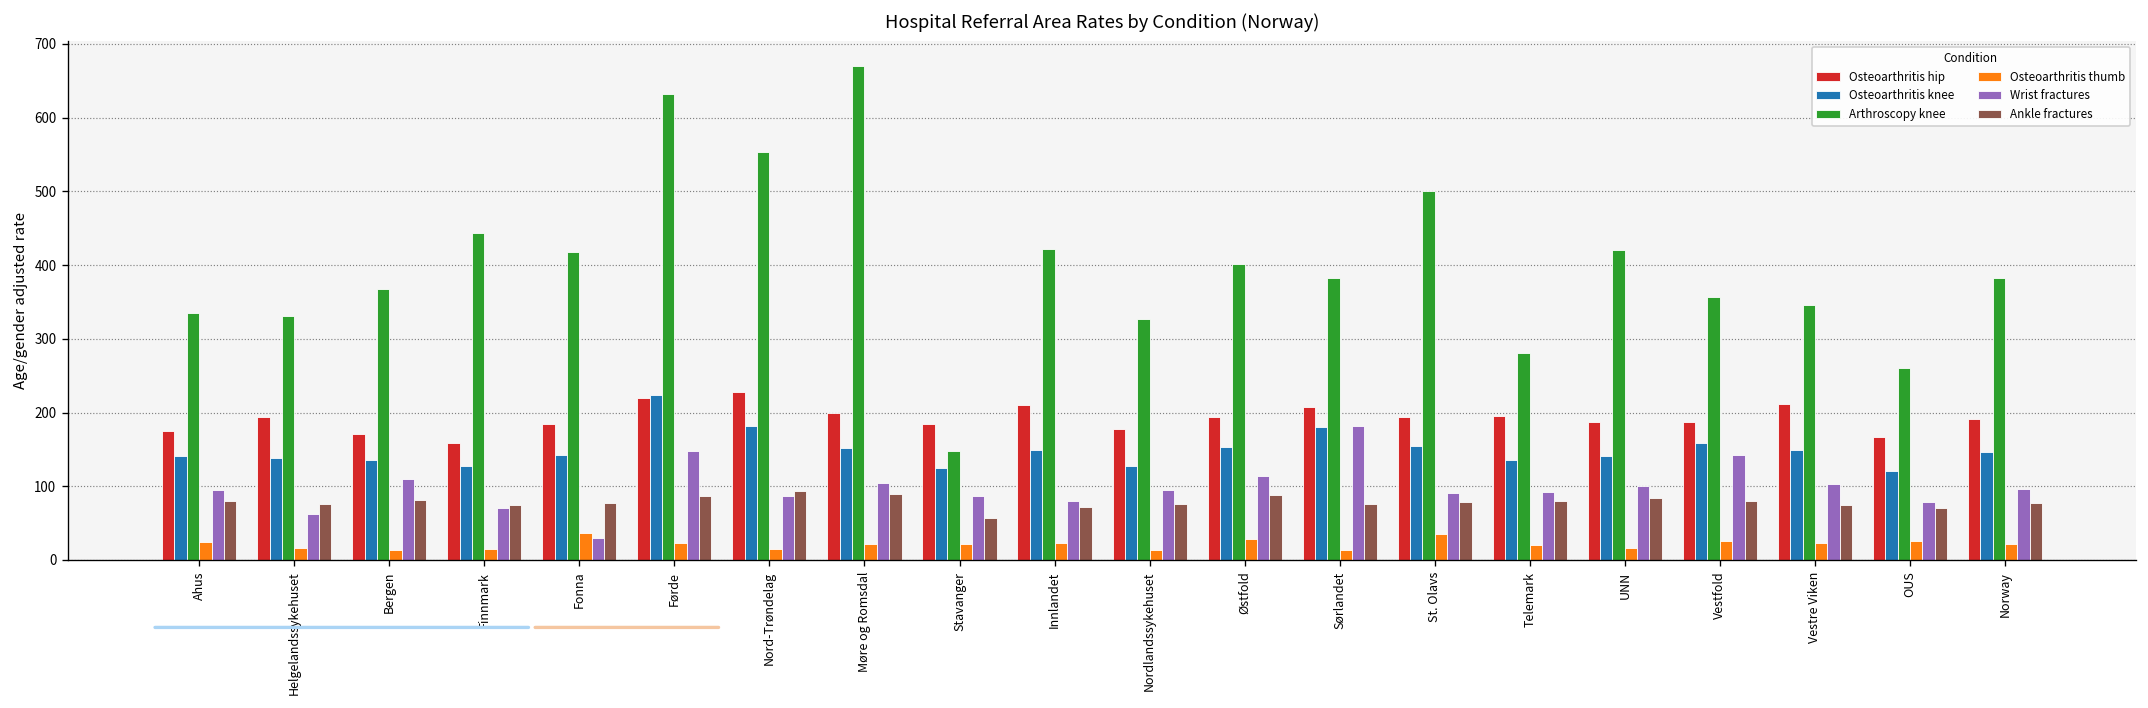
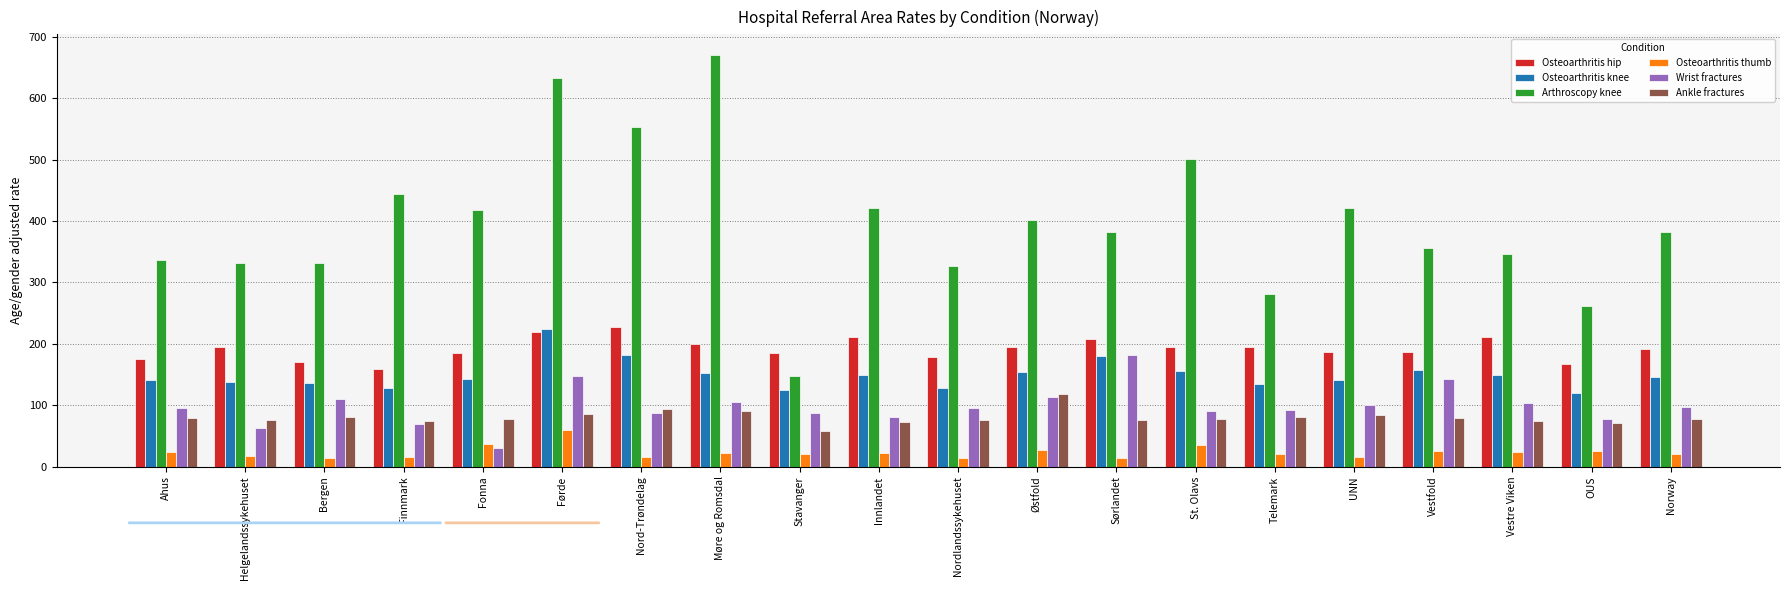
Arthroscopy knee, Bergen: 370 -> 330
Osteoarthritis thumb, Førde: 20 -> 60
Ankle fractures, Østfold: 90 -> 120
